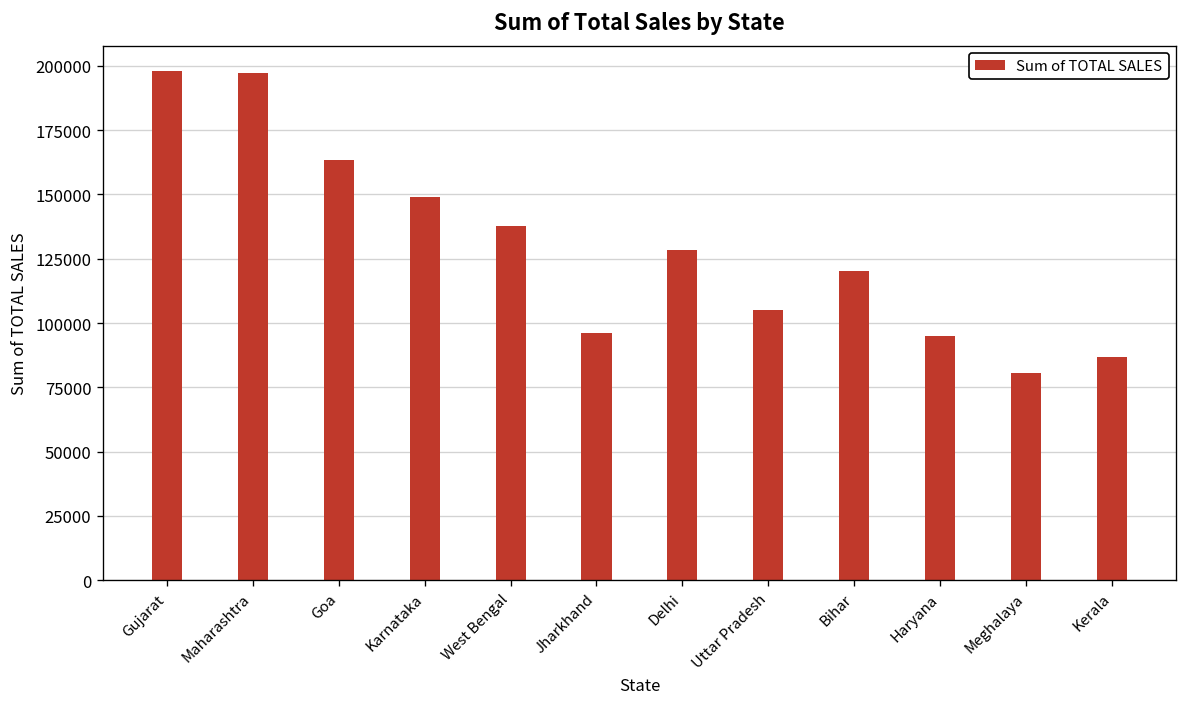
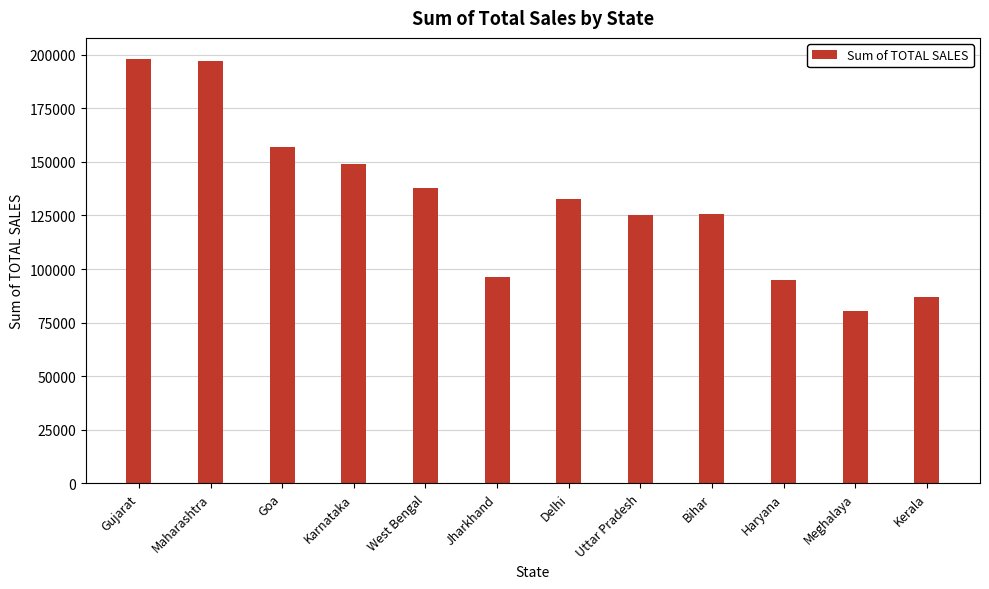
Goa: 163000 -> 157000
Delhi: 129000 -> 132000
Uttar Pradesh: 105000 -> 125000
Bihar: 120000 -> 126000
